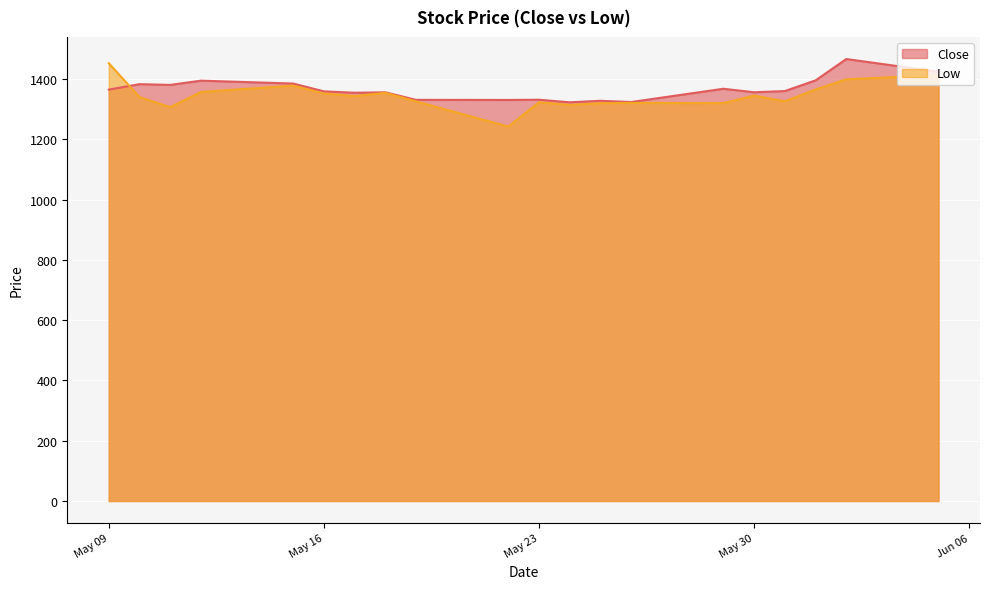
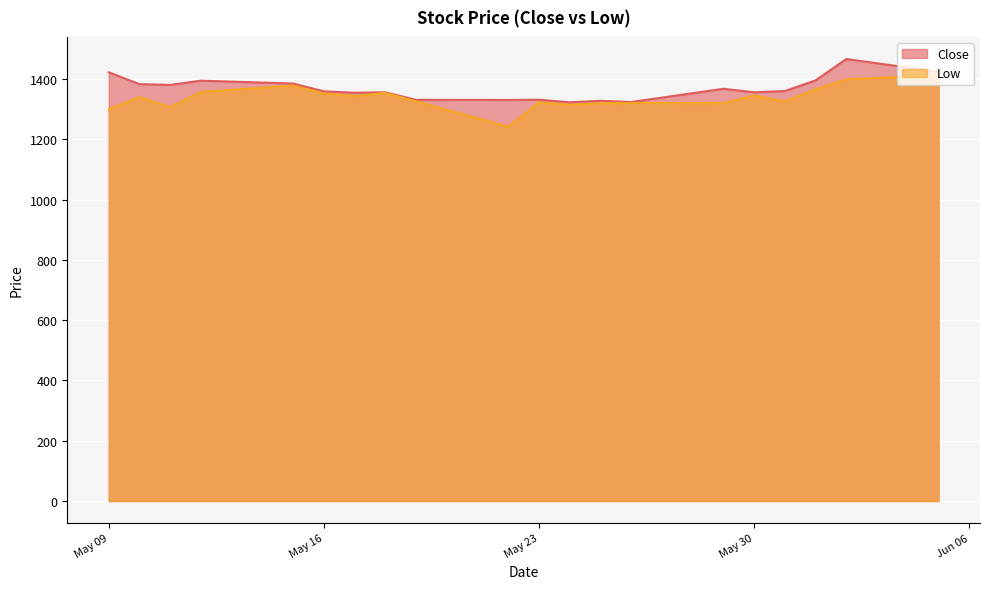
Close, May 09: 1360 -> 1420
Low, May 09: 1450 -> 1300
